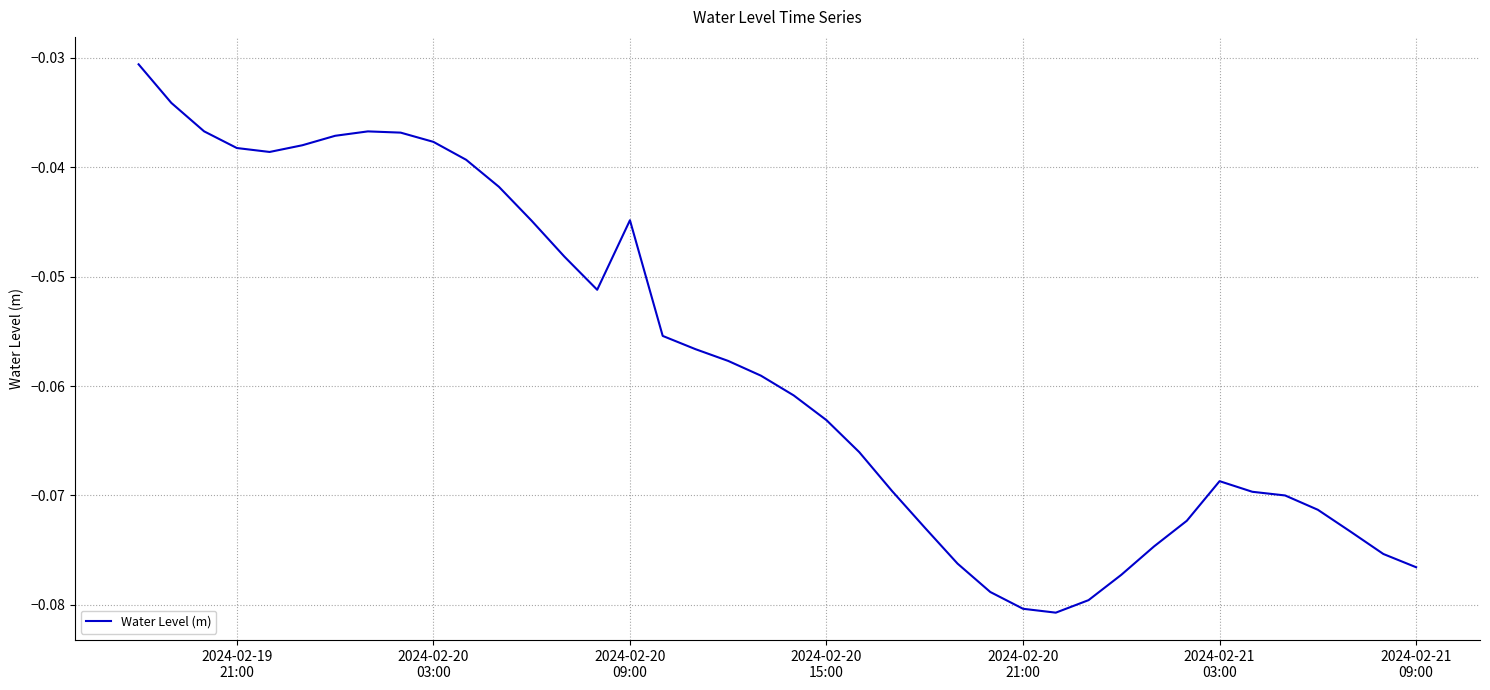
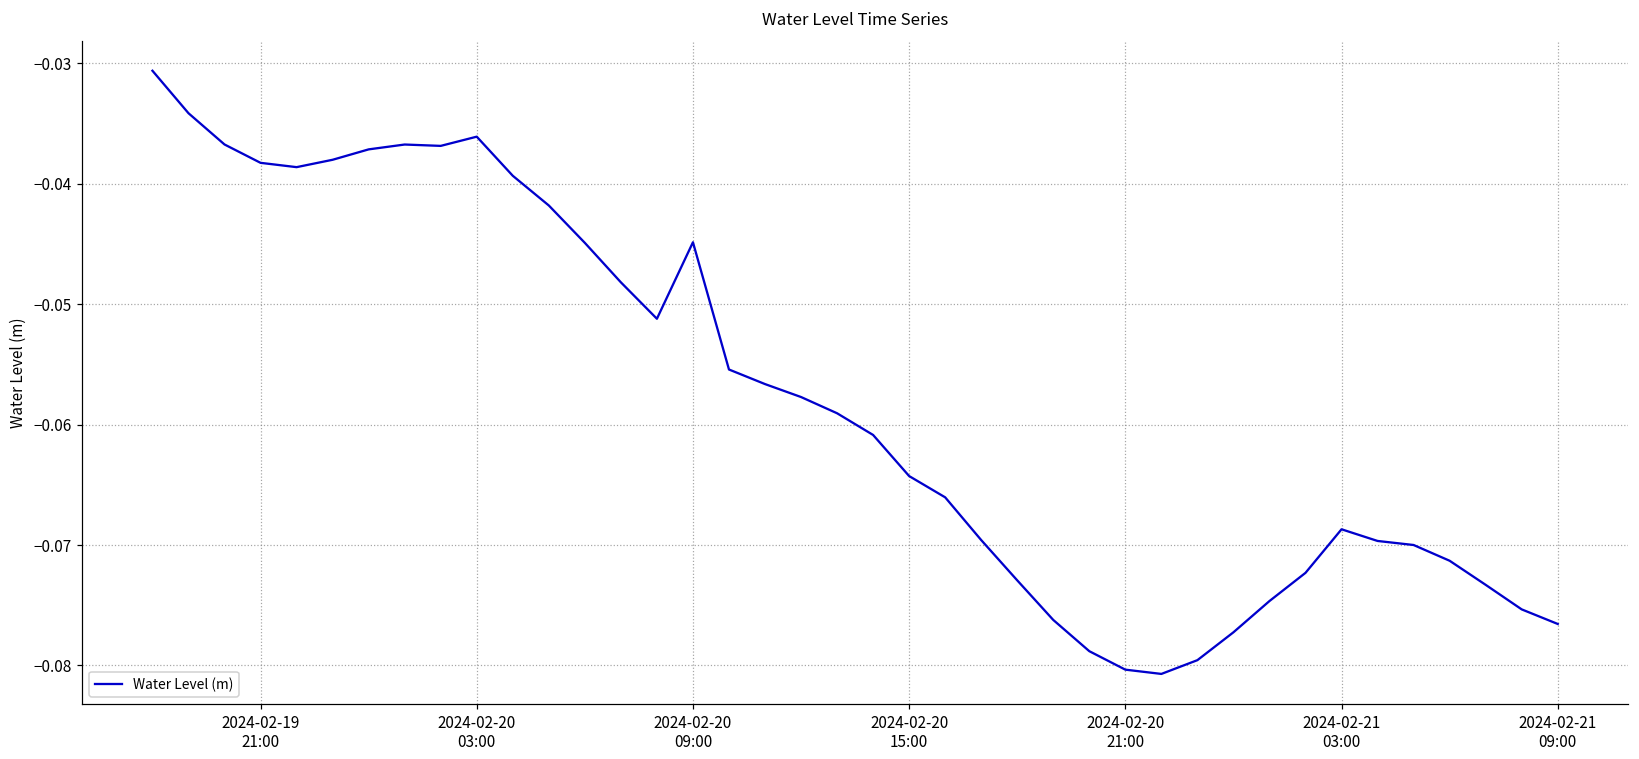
2024-02-20 03:00: -0.0377 -> -0.0361
2024-02-20 15:00: -0.0631 -> -0.0643
